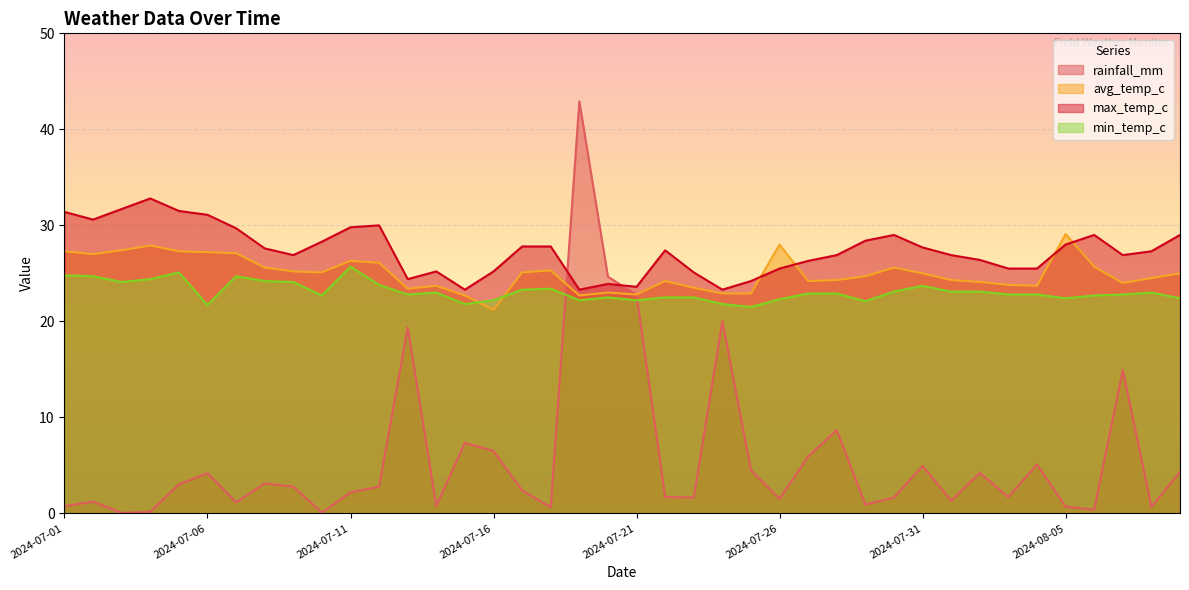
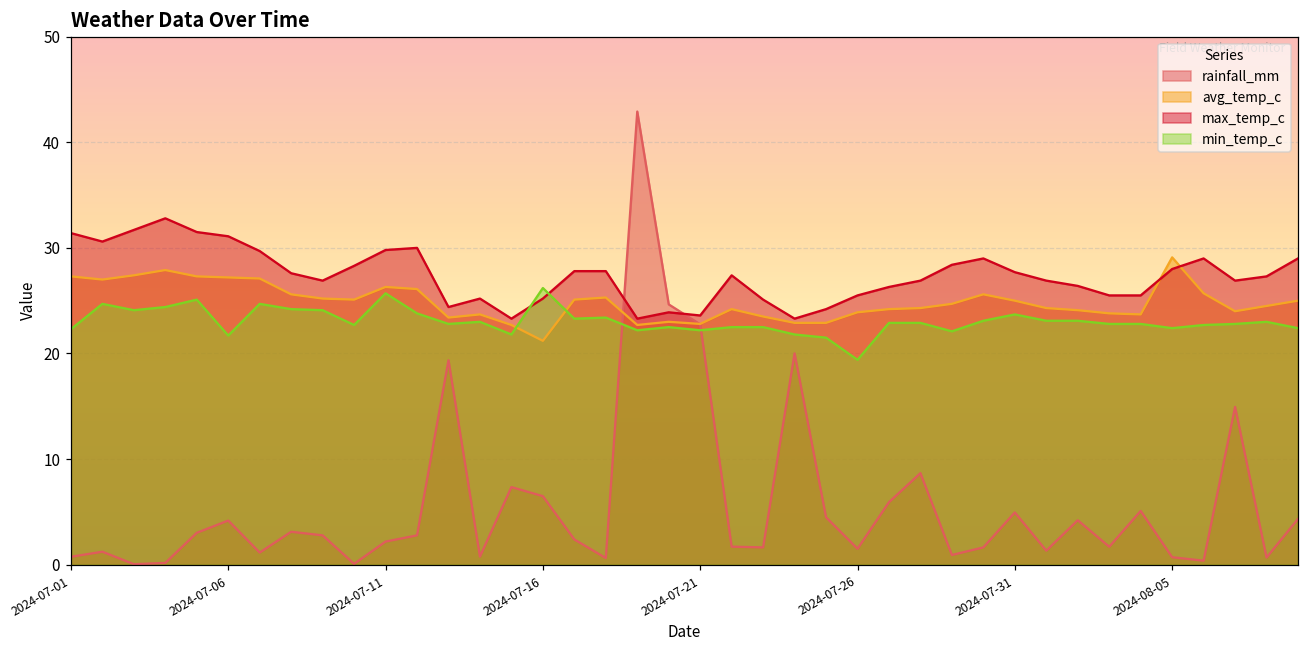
min_temp_c, 2024-07-01: 25 -> 22
min_temp_c, 2024-07-16: 22 -> 26
avg_temp_c, 2024-07-26: 28 -> 24
min_temp_c, 2024-07-26: 22 -> 19
